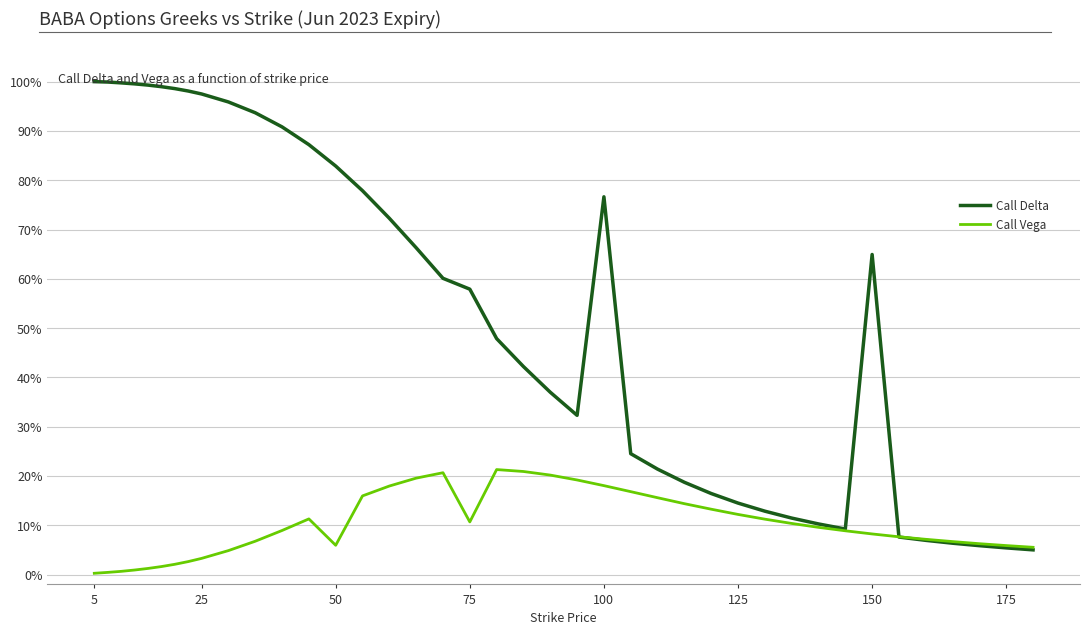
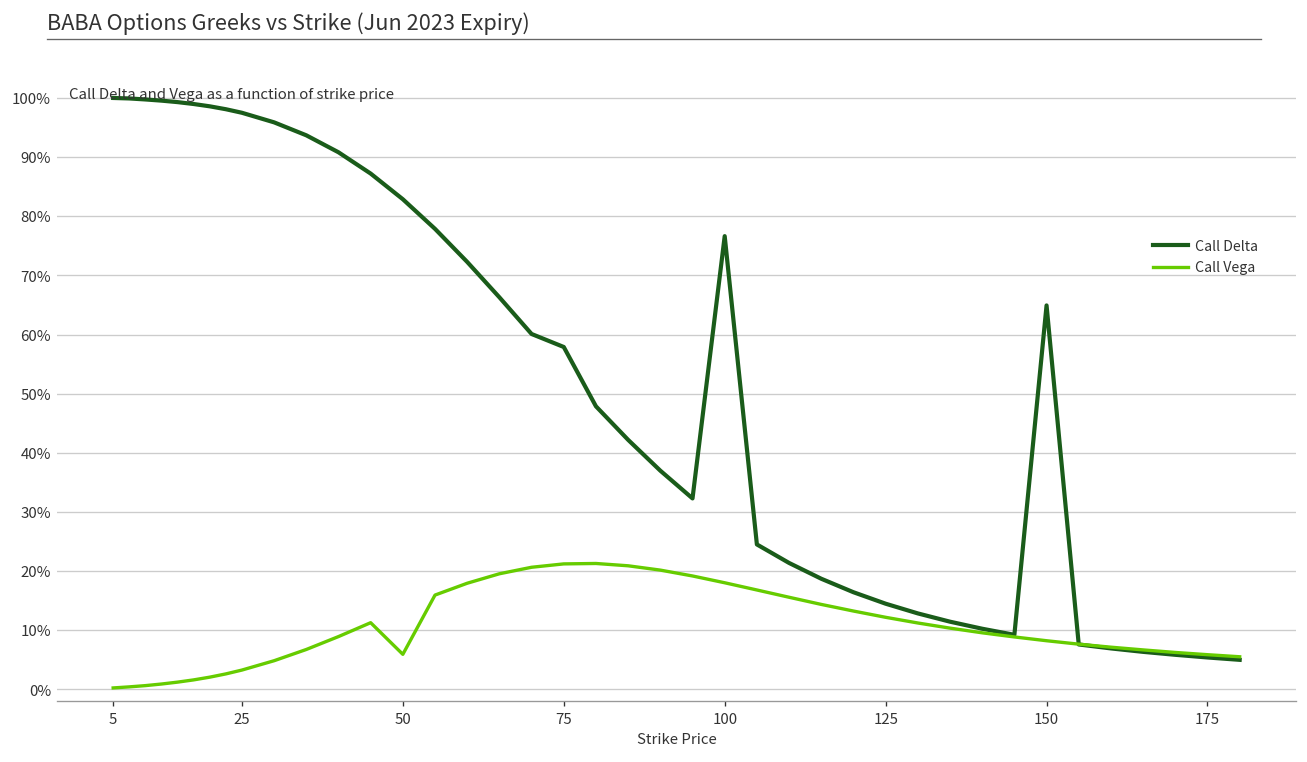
Call Vega, 75: 11% -> 21%
